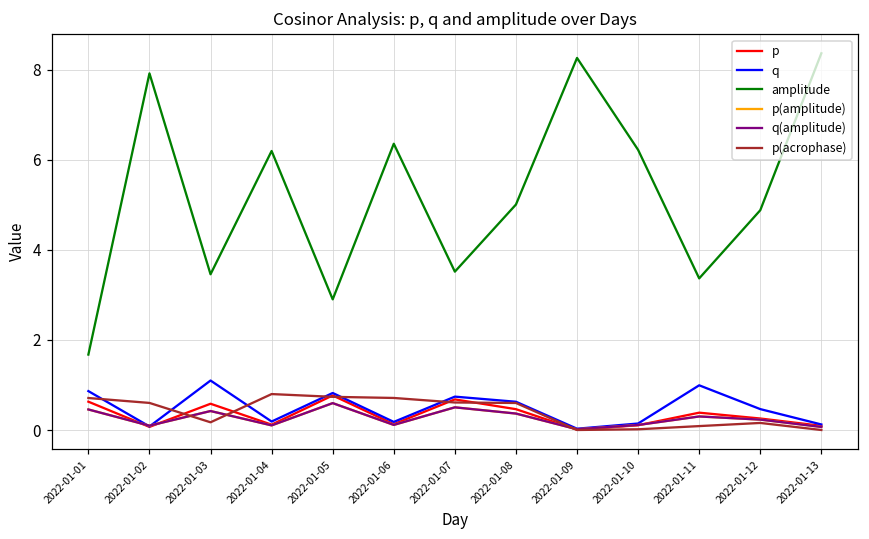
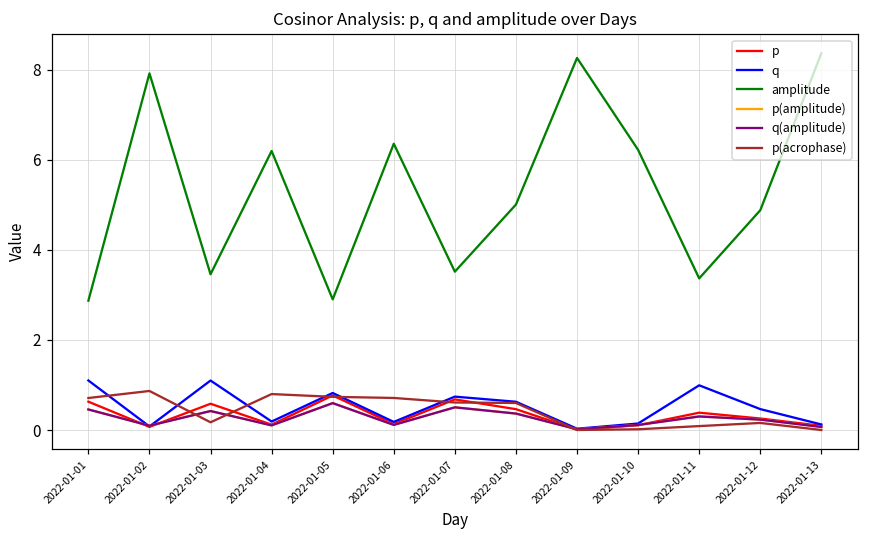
q, 2022-01-01: 0.9 -> 1.1
amplitude, 2022-01-01: 1.7 -> 2.9
p(acrophase), 2022-01-02: 0.6 -> 0.9
